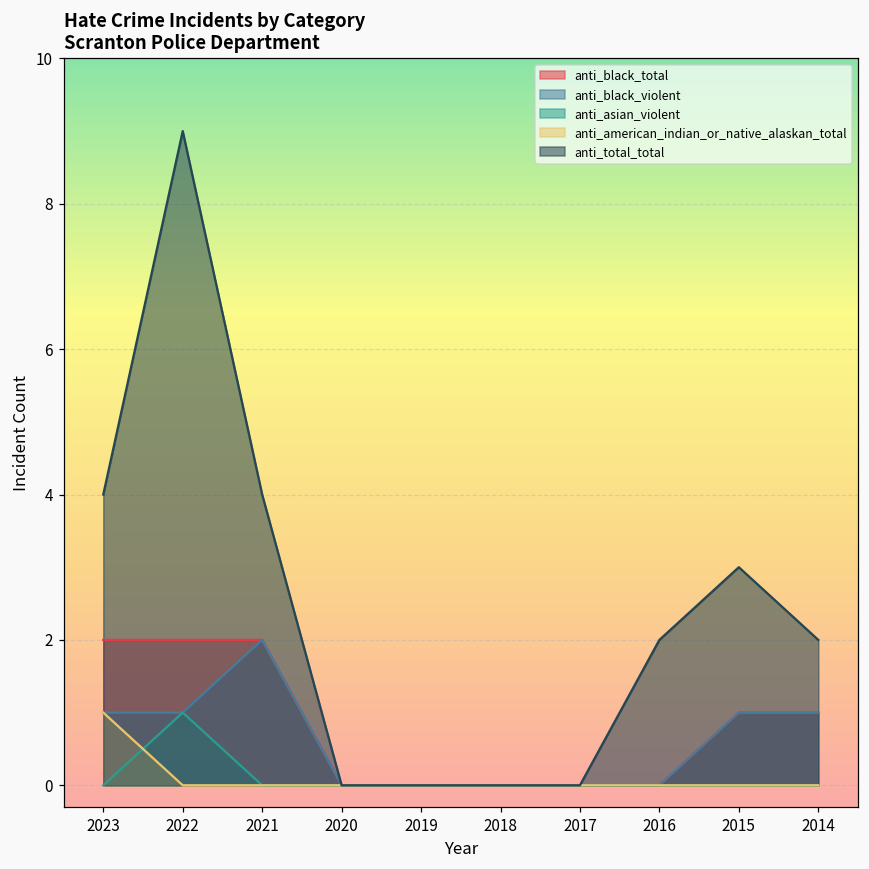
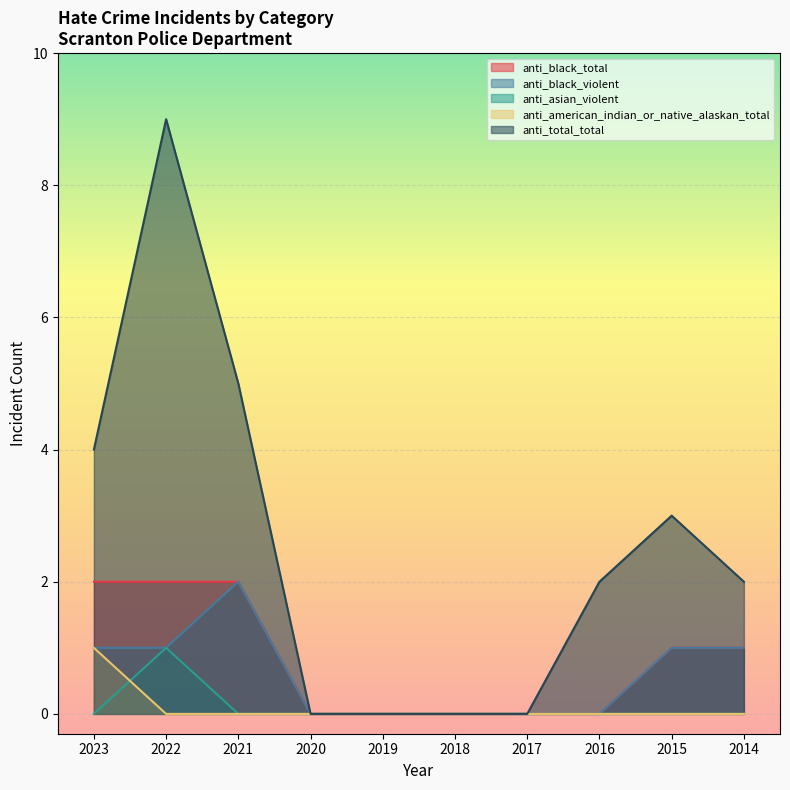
anti_total_total, 2021: 4 -> 5
